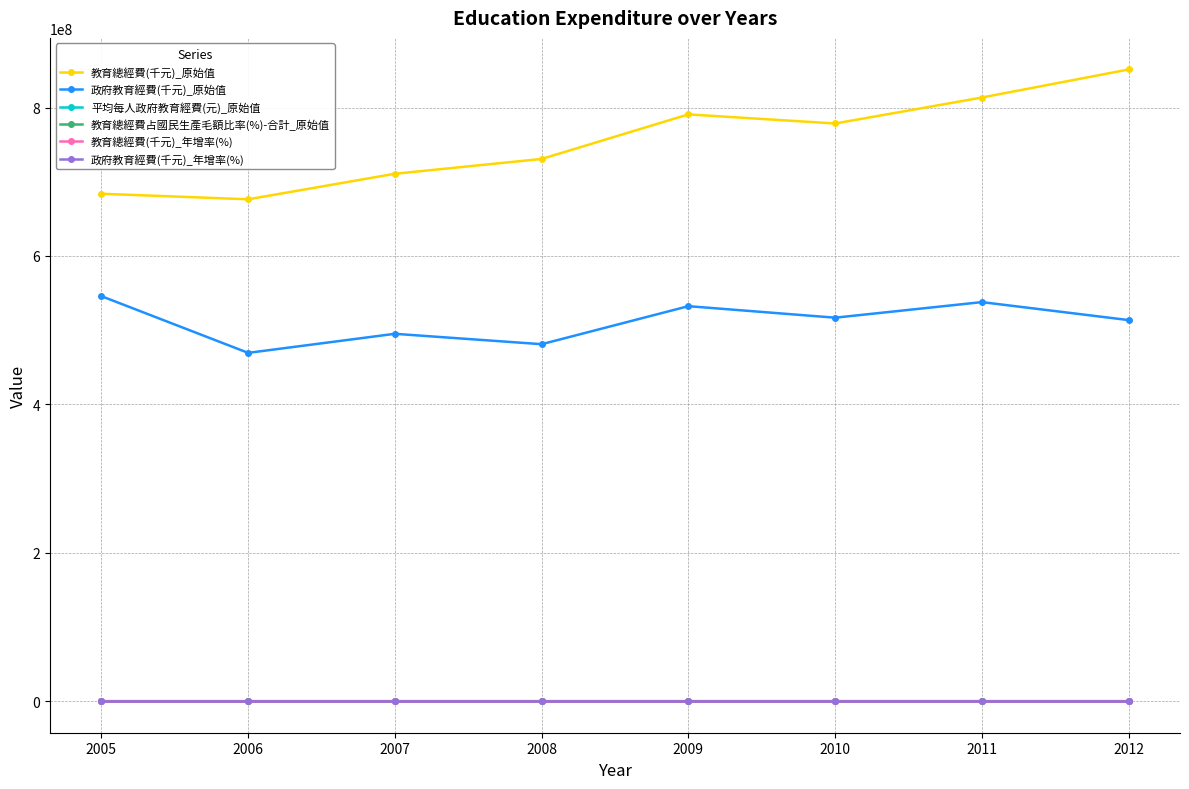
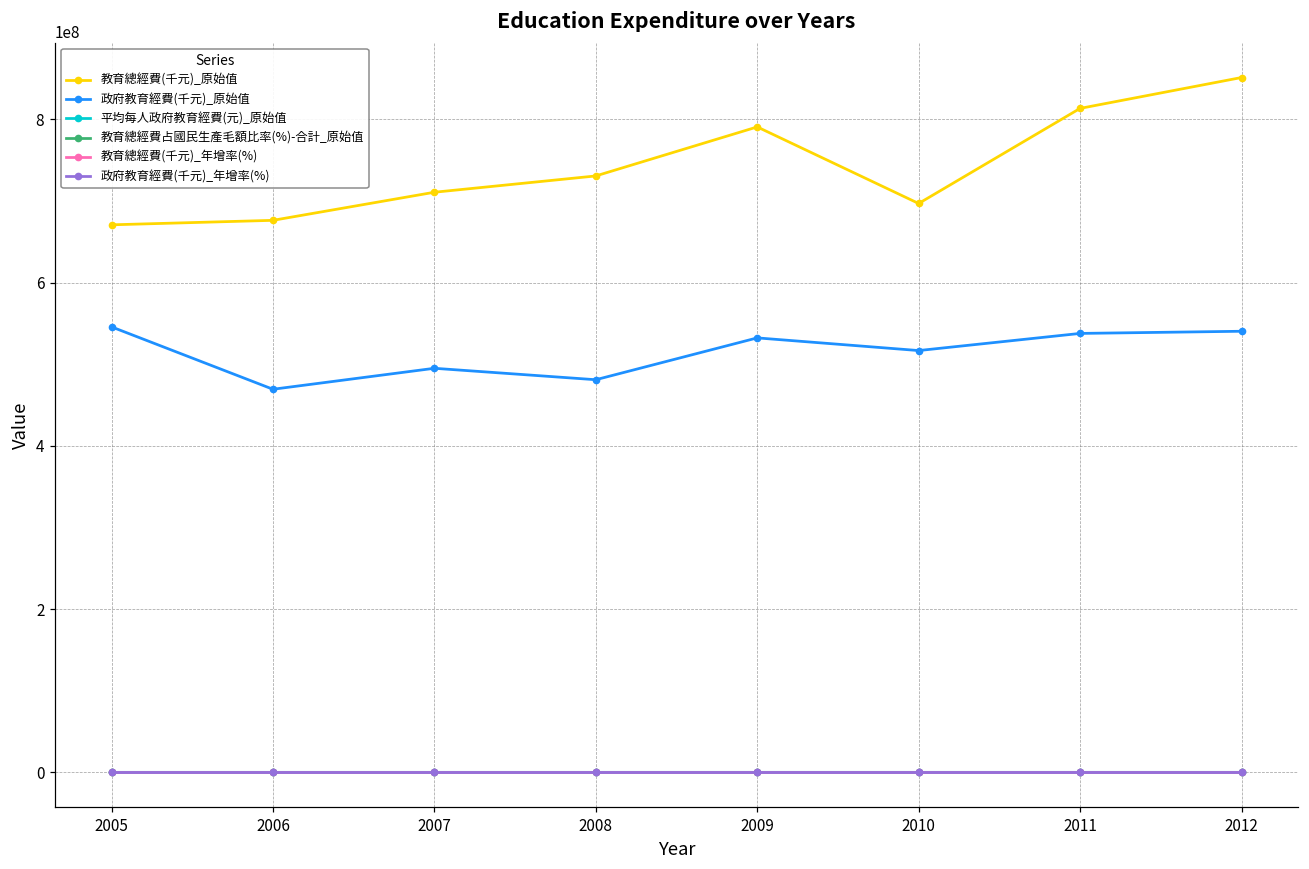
教育總經費(千元)_原始值, 2005: 680000000 -> 670000000
教育總經費(千元)_原始值, 2010: 780000000 -> 700000000
政府教育經費(千元)_原始值, 2012: 510000000 -> 540000000
